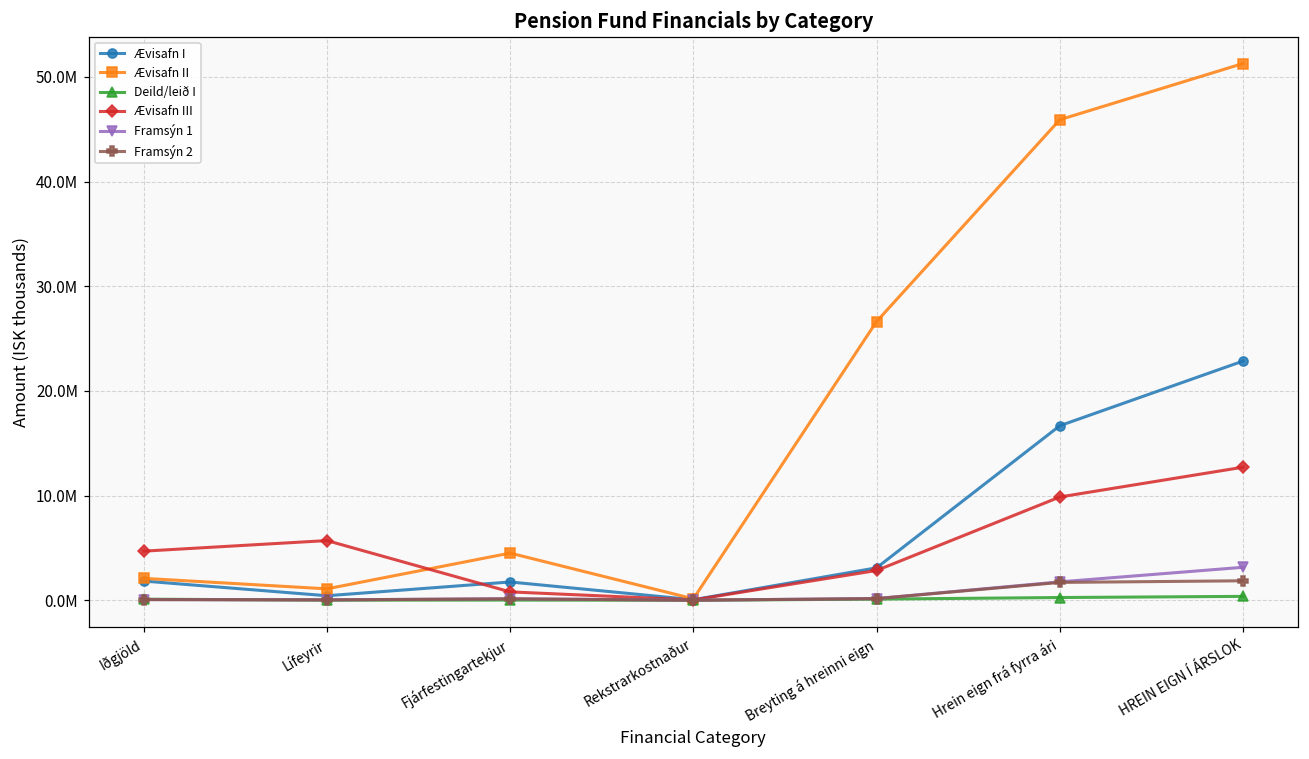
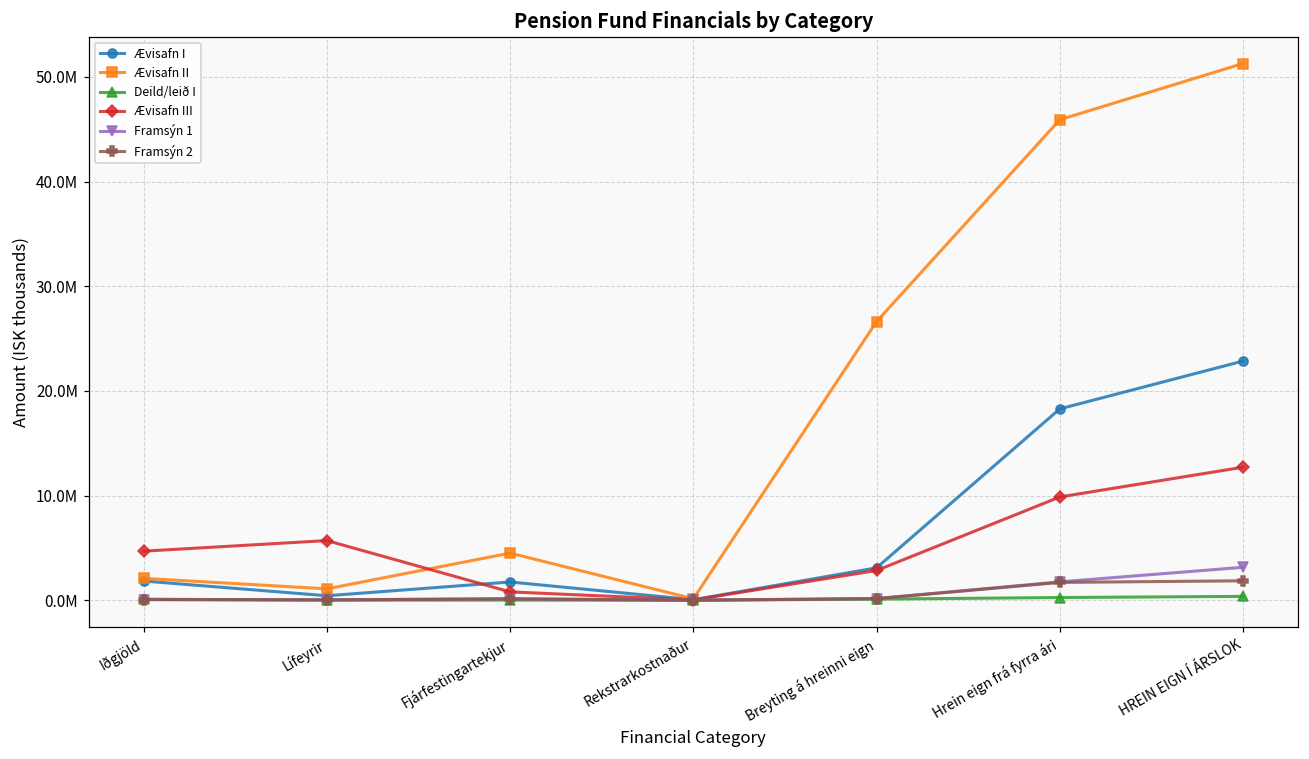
Ævisafn I, Hrein eign frá fyrra ári: 17000000 -> 18000000
